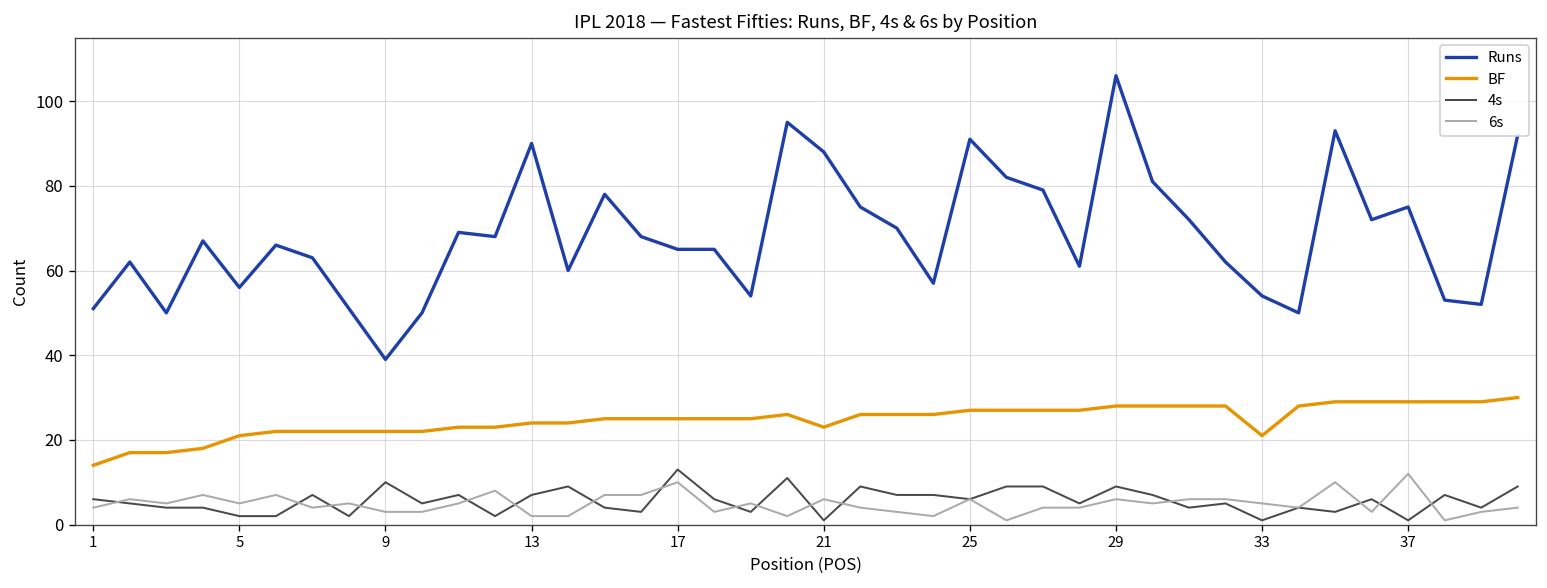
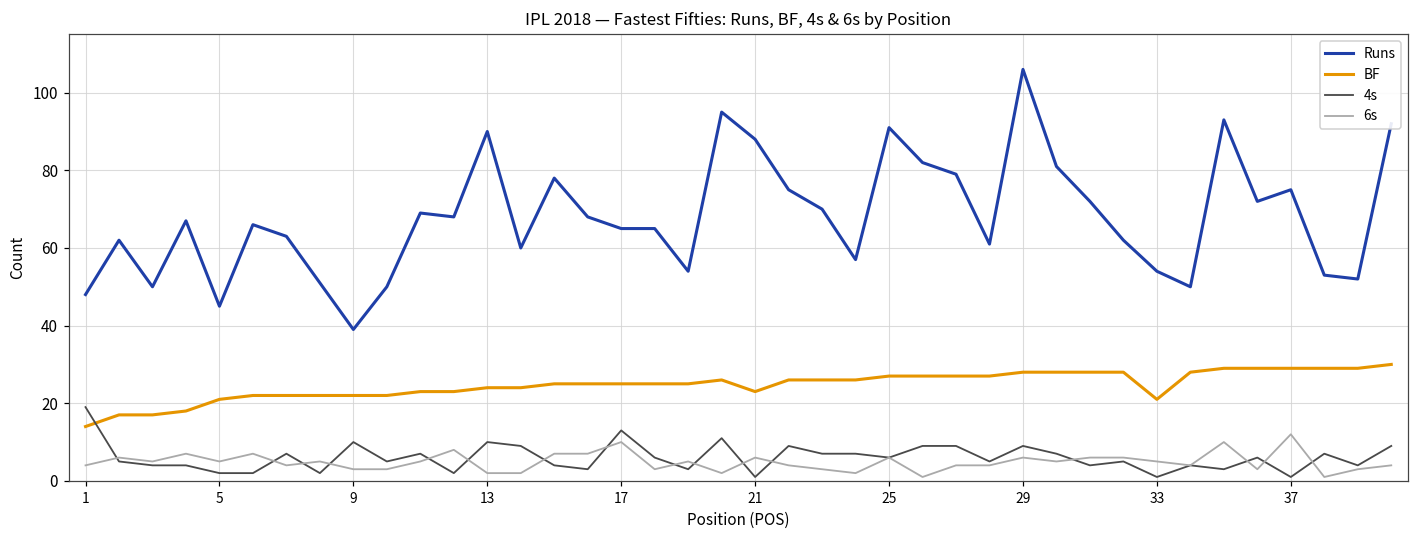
Runs, 1: 51 -> 48
4s, 1: 6 -> 19
Runs, 5: 56 -> 45
4s, 13: 7 -> 10
